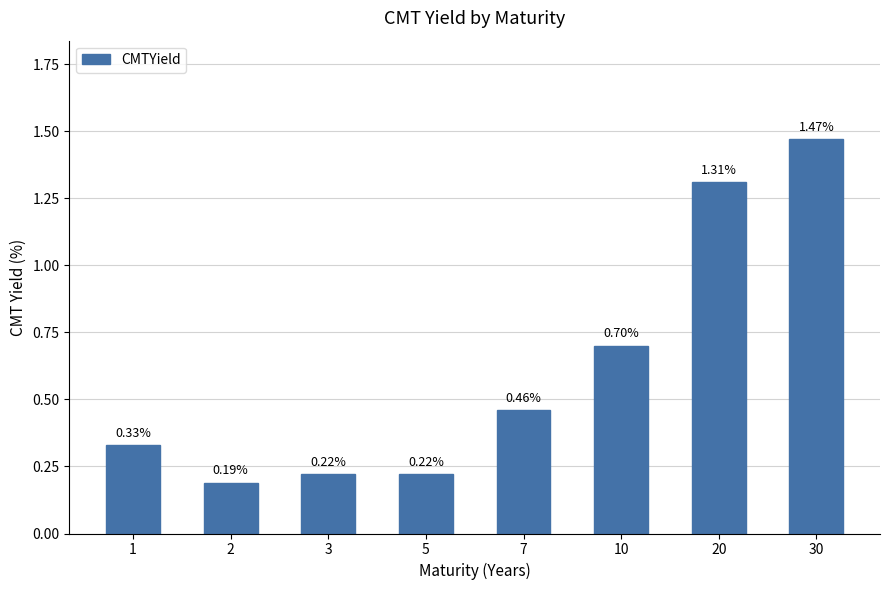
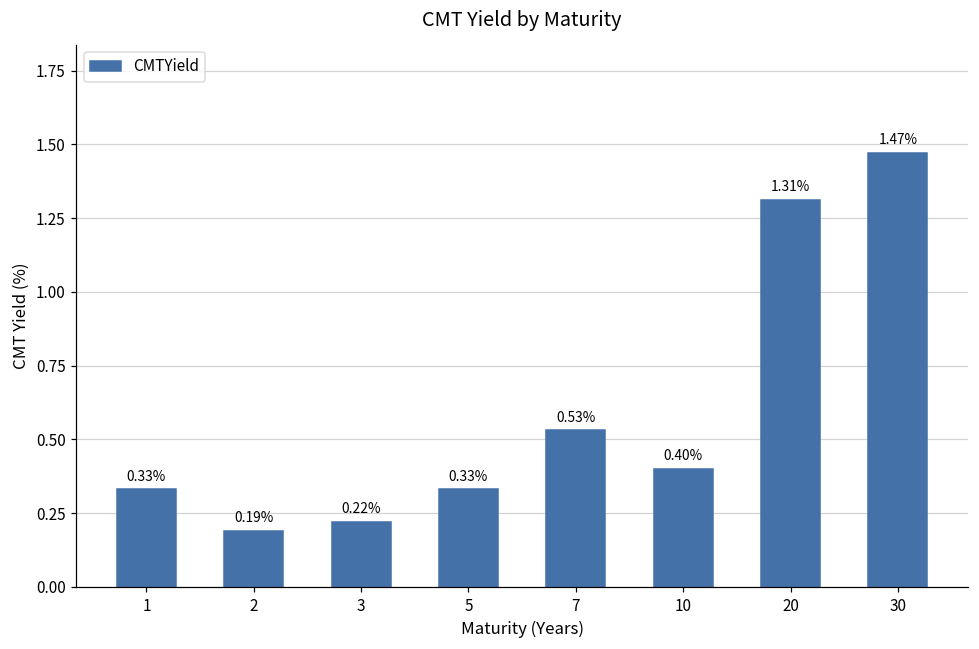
5: 0.22% -> 0.33%
7: 0.46% -> 0.53%
10: 0.70% -> 0.40%
